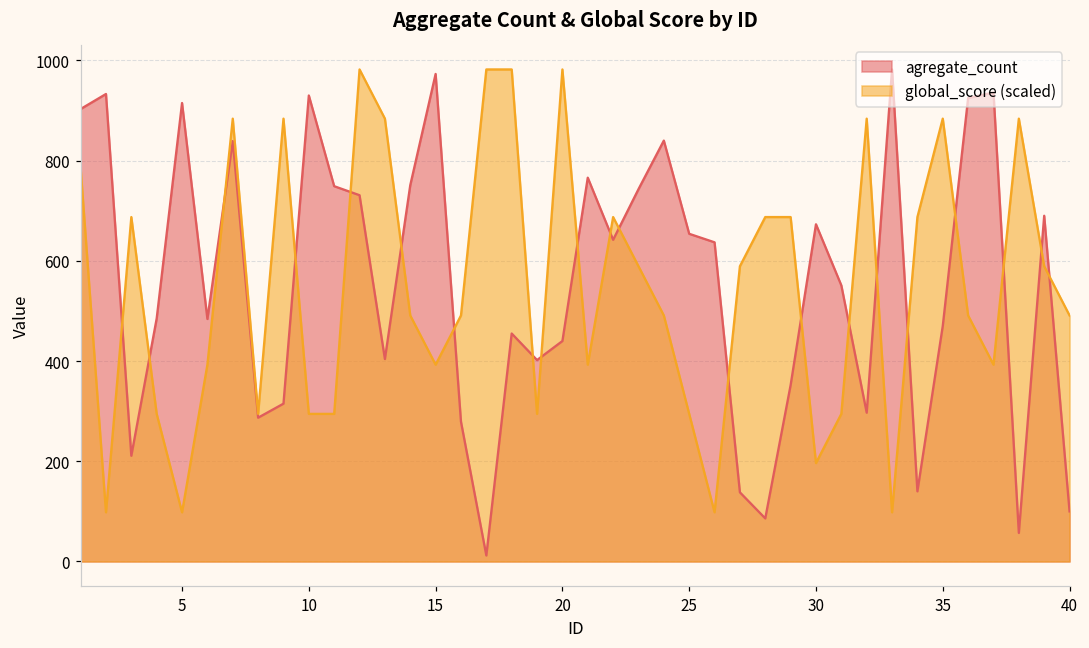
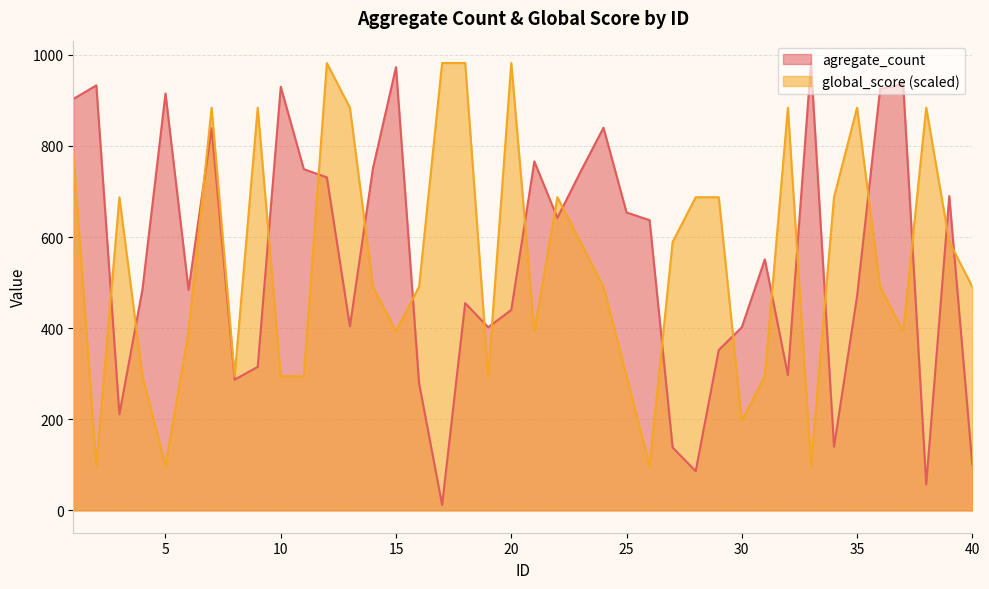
agregate_count, 30: 670 -> 400
